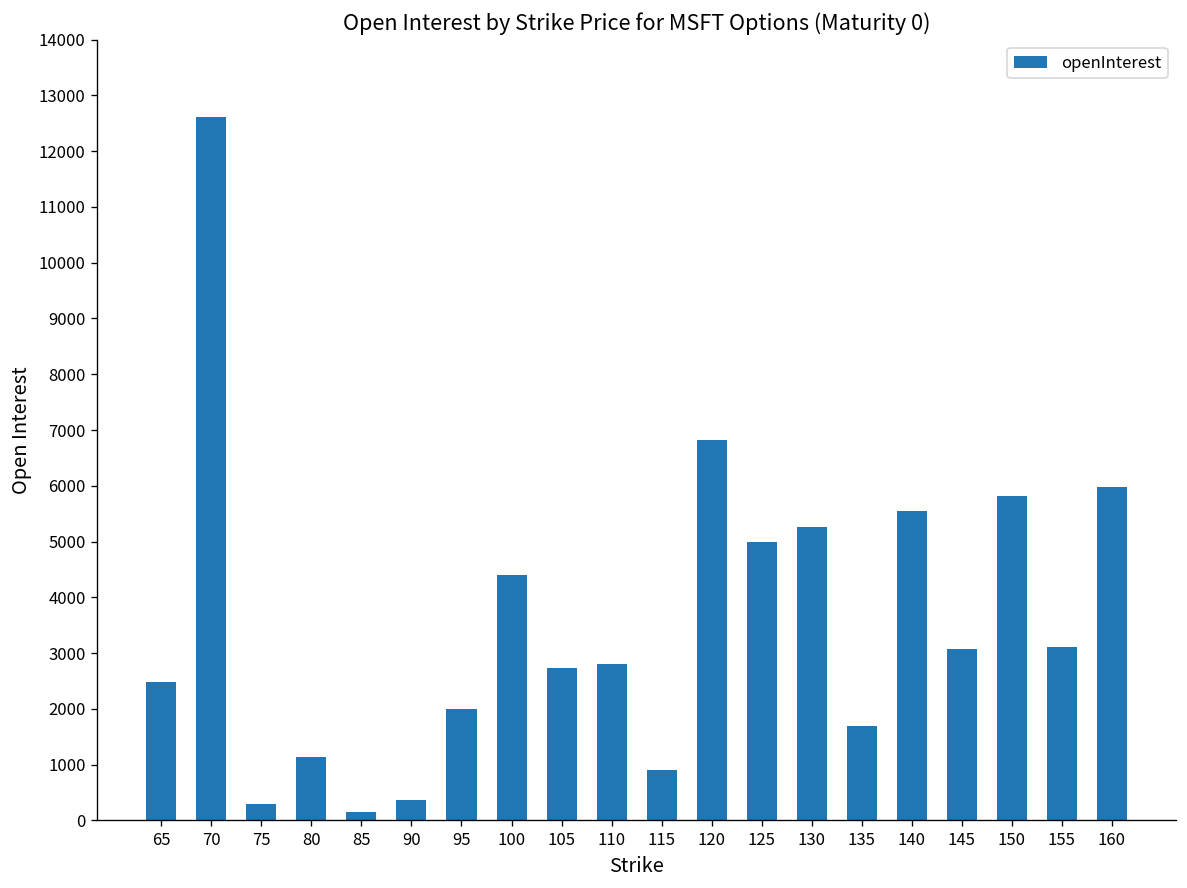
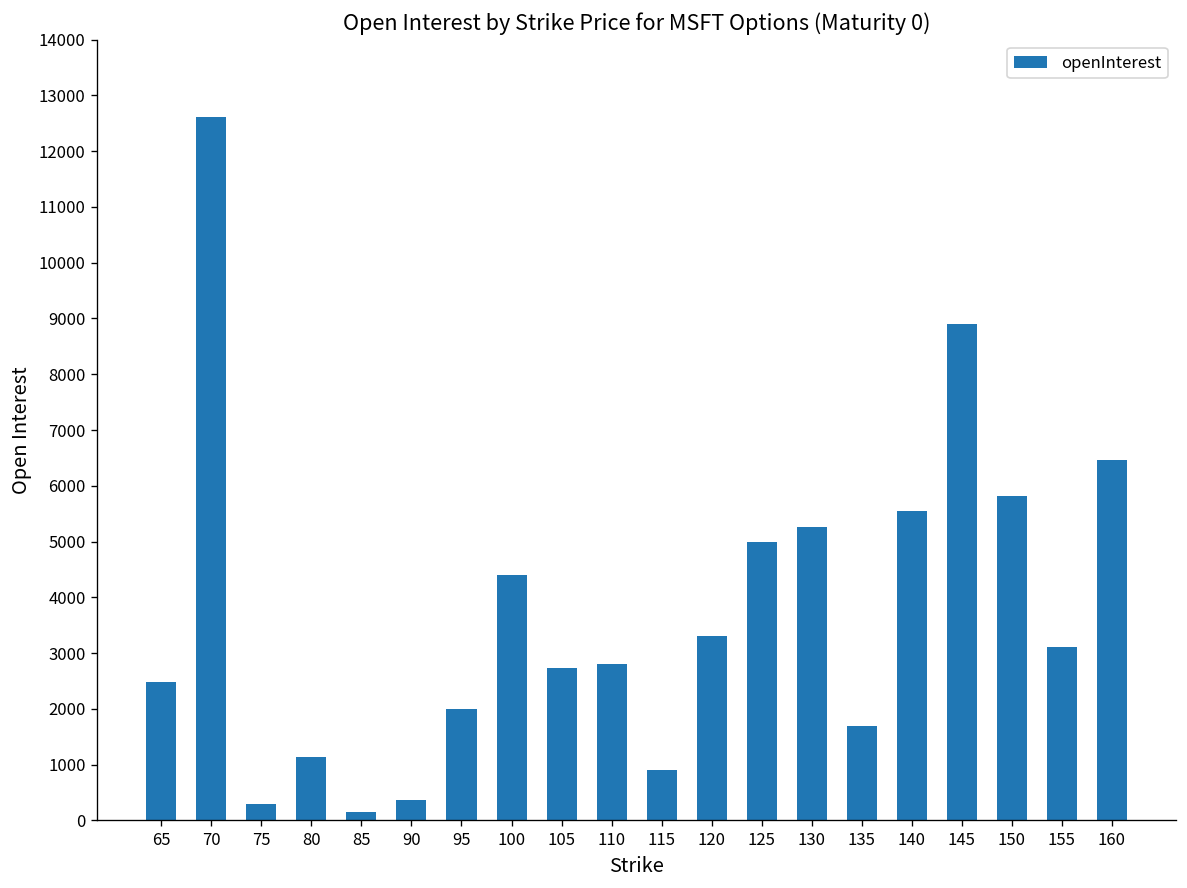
120: 6800 -> 3300
145: 3100 -> 8900
160: 6000 -> 6500
